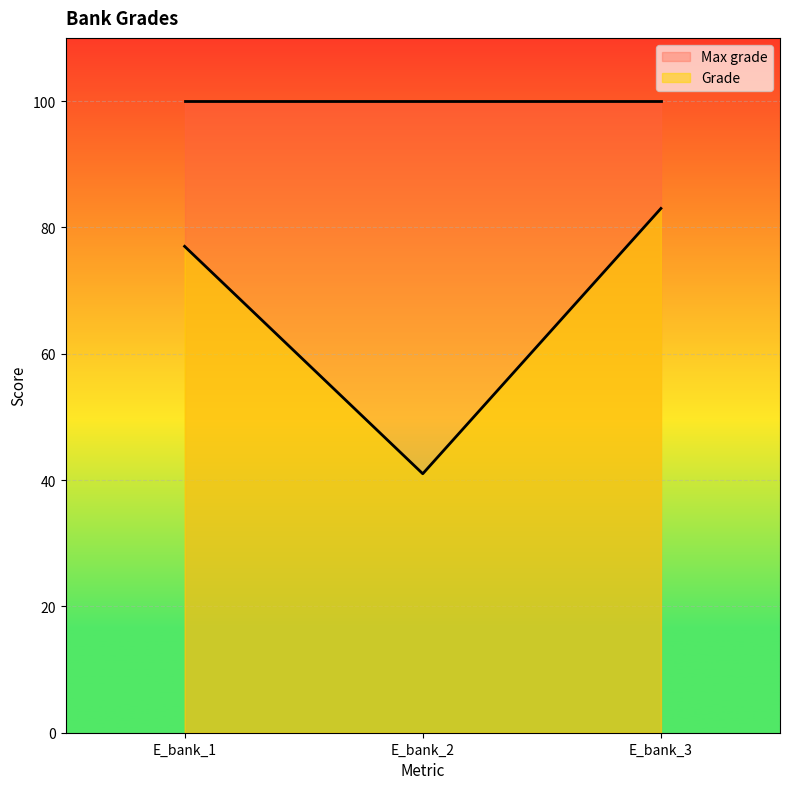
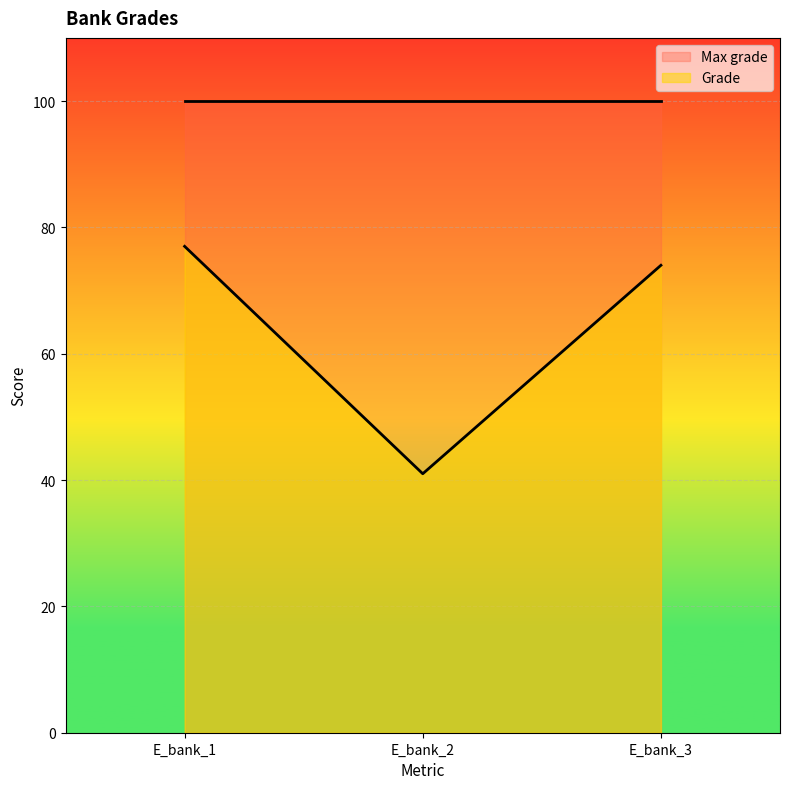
Grade, E_bank_3: 83 -> 74
